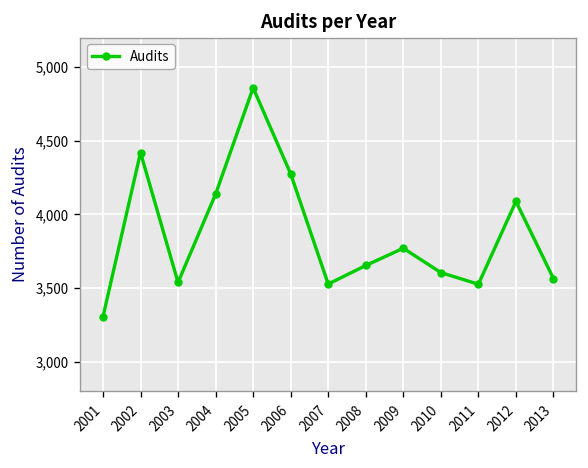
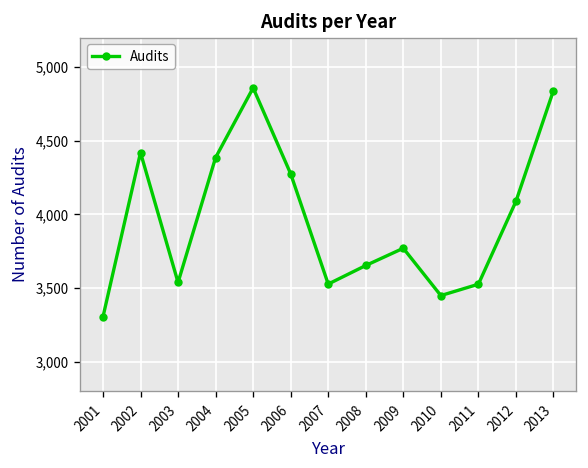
2004: 4,140 -> 4,390
2010: 3,610 -> 3,450
2013: 3,570 -> 4,840
